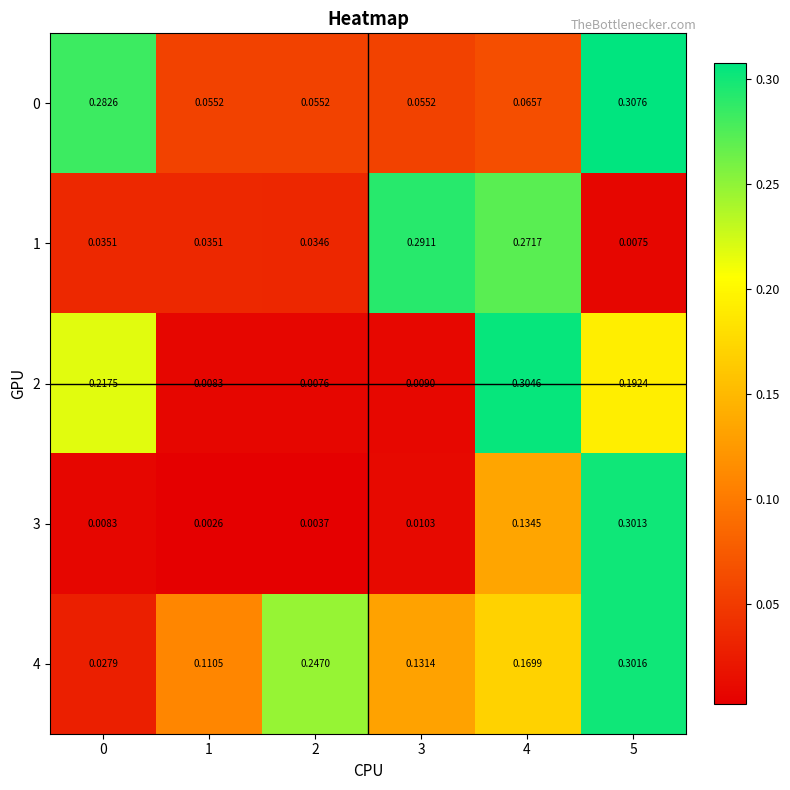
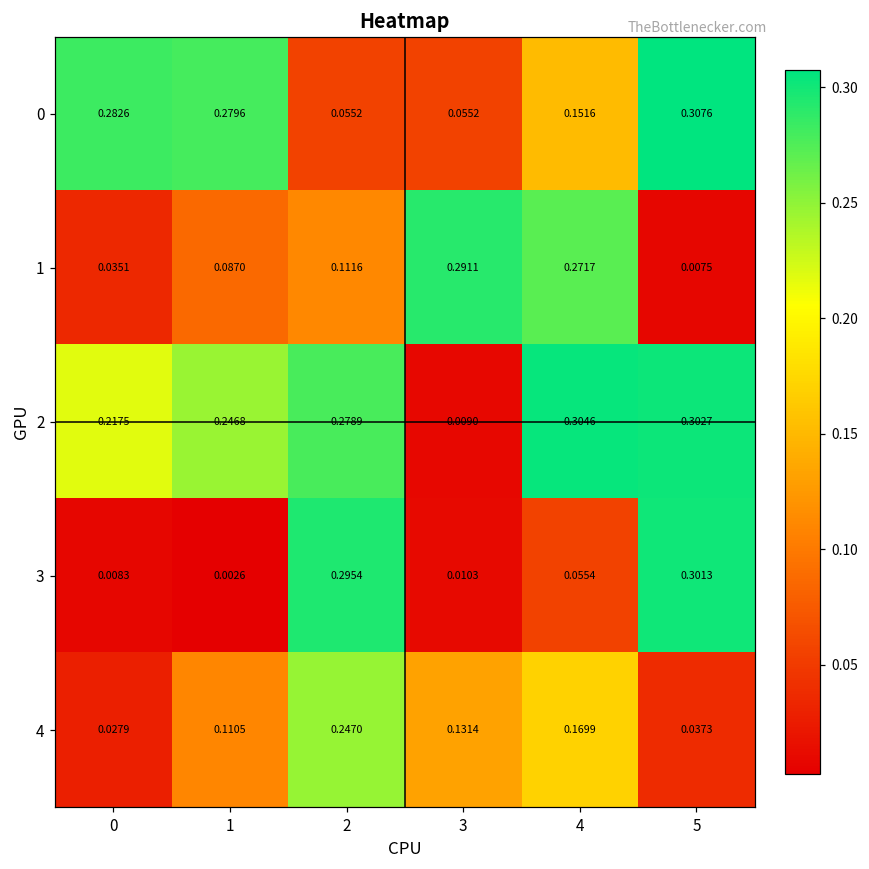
0, 1: 0.0552 -> 0.2796
0, 4: 0.0657 -> 0.1516
1, 1: 0.0351 -> 0.0870
1, 2: 0.0346 -> 0.1116
2, 1: 0.0083 -> 0.2468
2, 2: 0.0076 -> 0.2789
2, 5: 0.1924 -> 0.3027
3, 2: 0.0037 -> 0.2954
3, 4: 0.1345 -> 0.0554
4, 5: 0.3016 -> 0.0373
